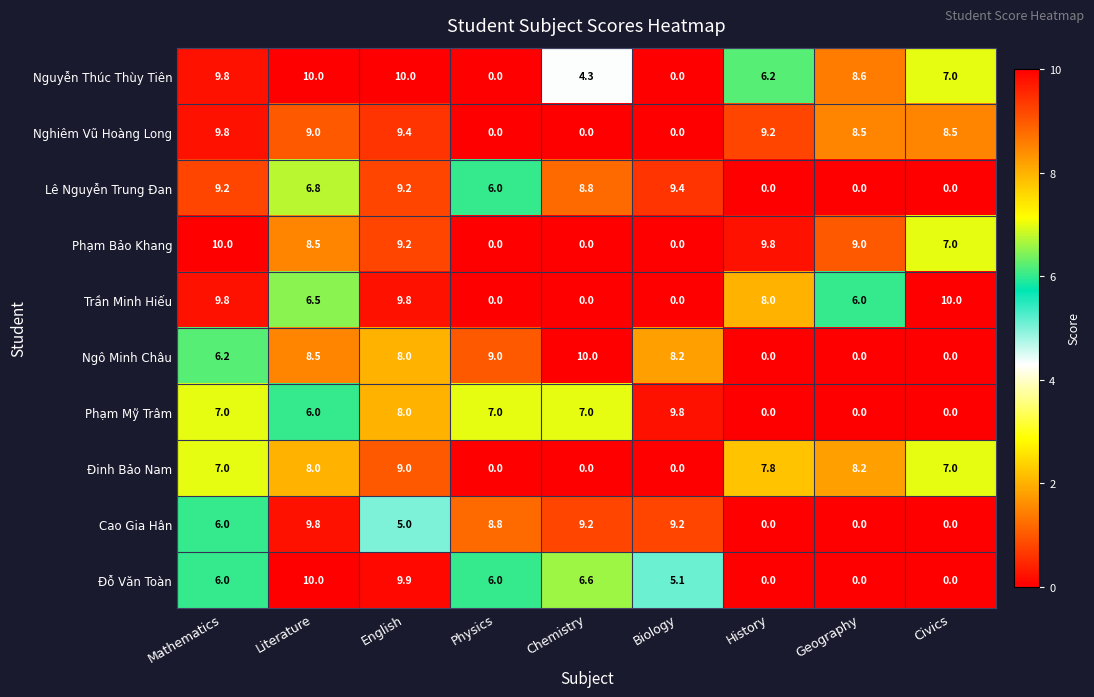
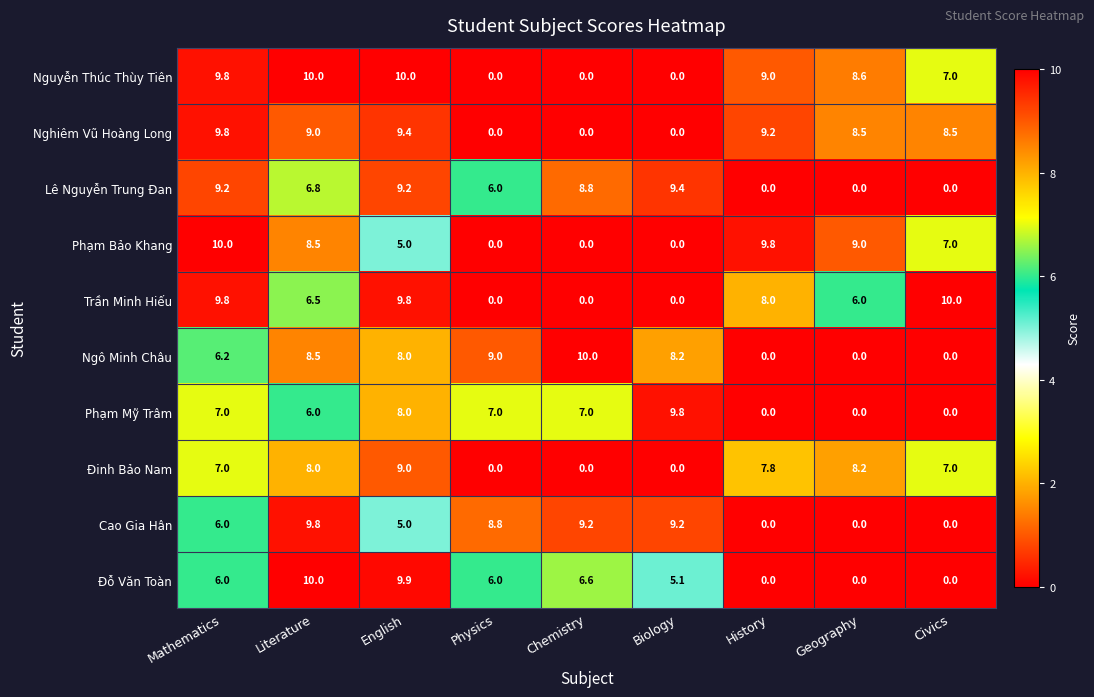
Nguyễn Thúc Thùy Tiên, Chemistry: 4.3 -> 0.0
Nguyễn Thúc Thùy Tiên, History: 6.2 -> 9.0
Phạm Bảo Khang, English: 9.2 -> 5.0
